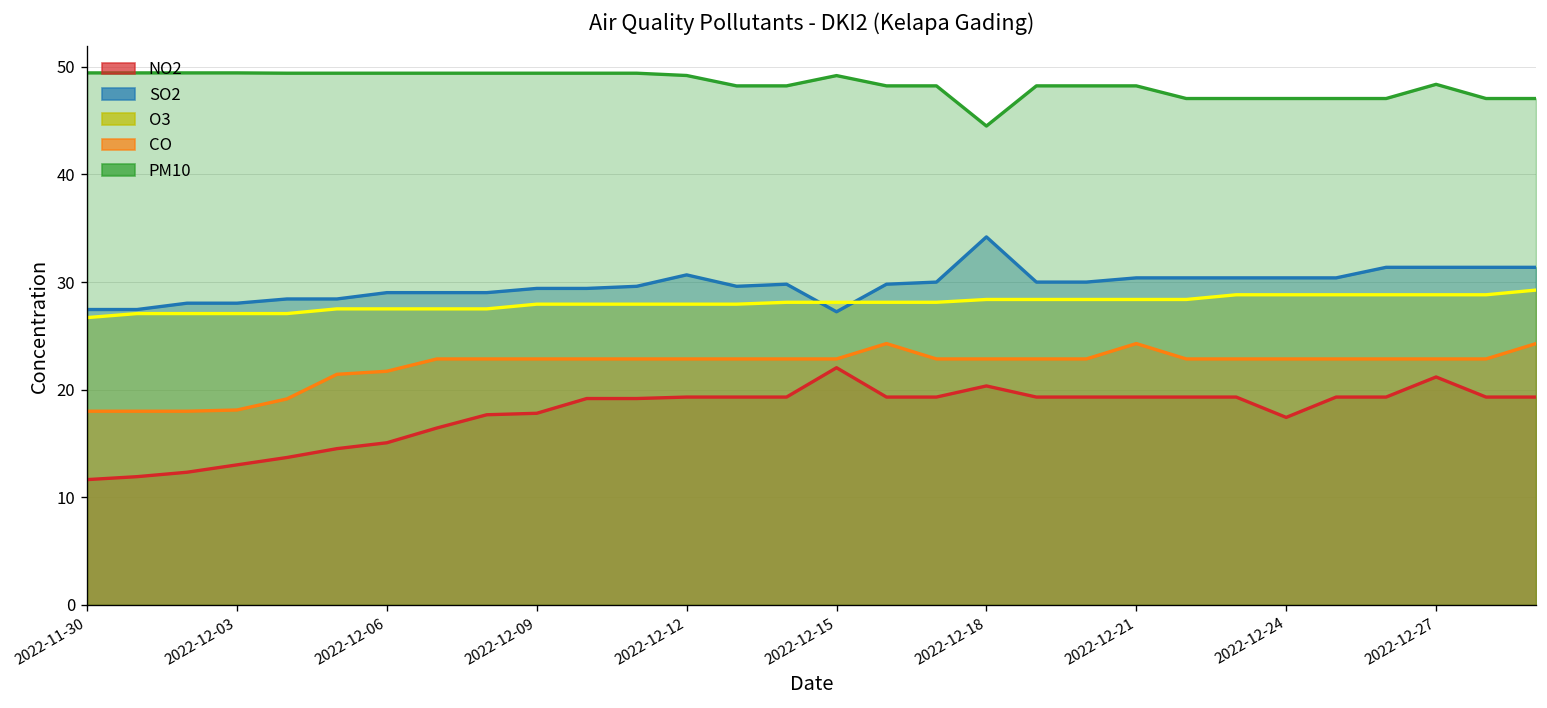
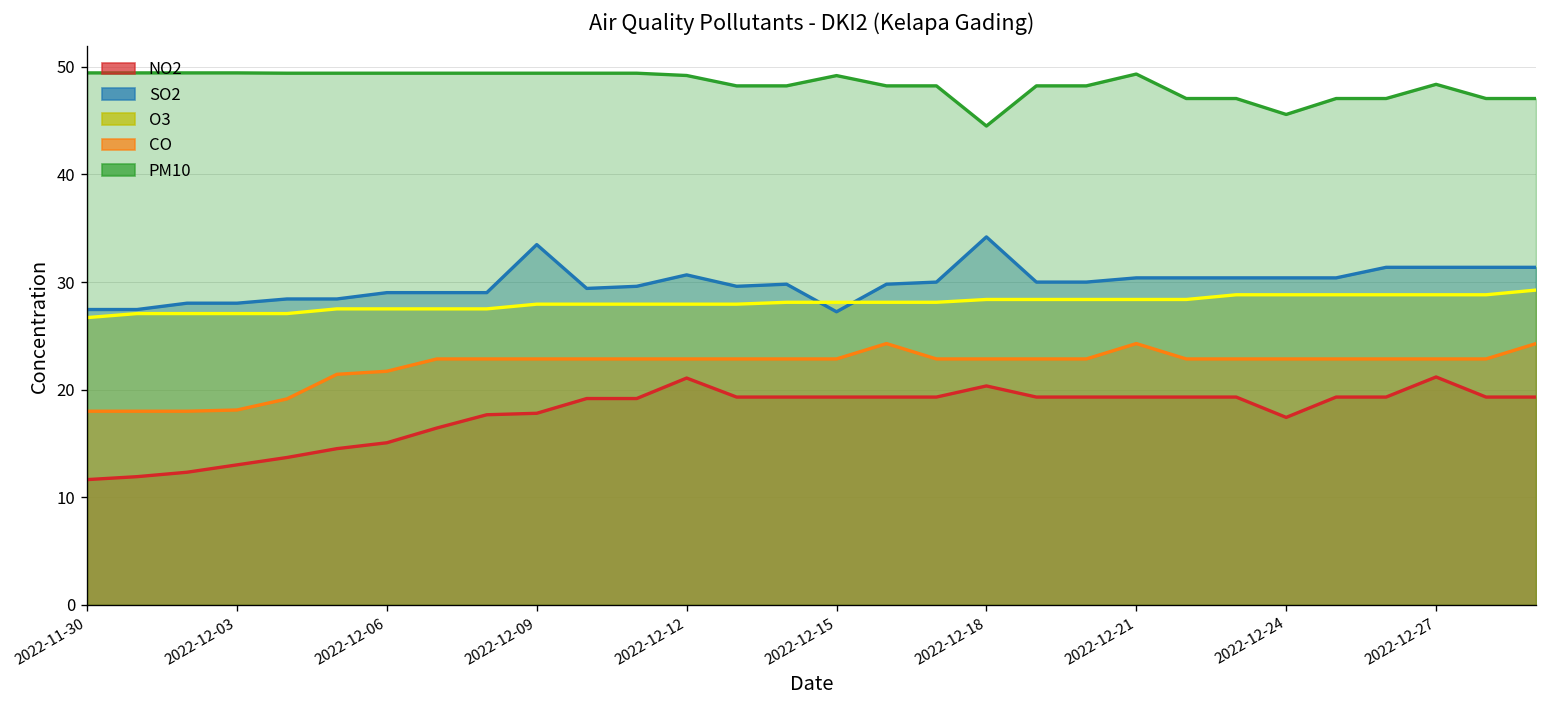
SO2, 2022-12-09: 29 -> 33
NO2, 2022-12-12: 19 -> 21
NO2, 2022-12-15: 22 -> 19
PM10, 2022-12-21: 48 -> 49
PM10, 2022-12-24: 47 -> 46
